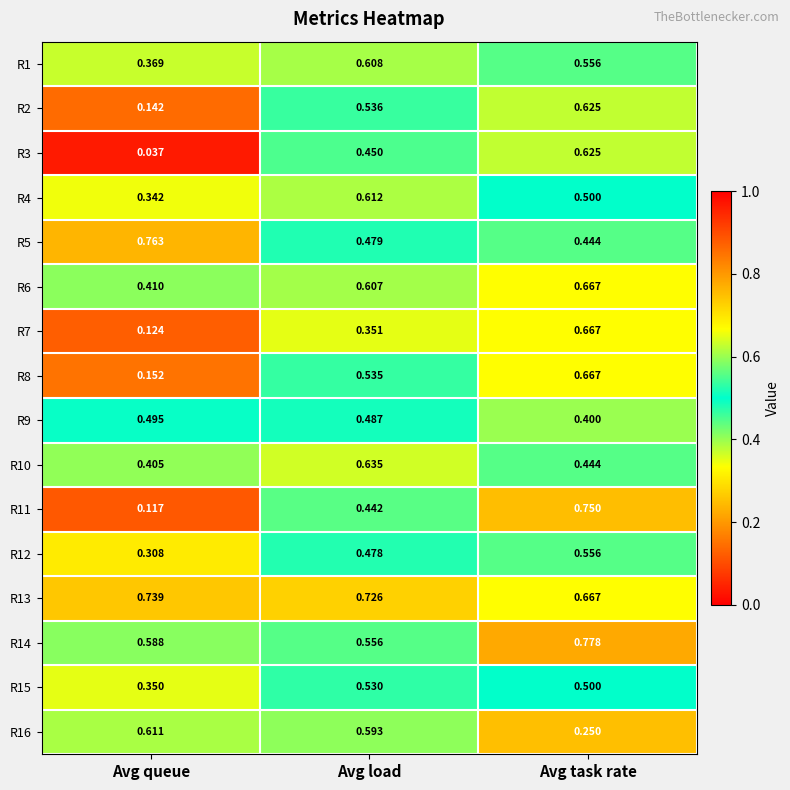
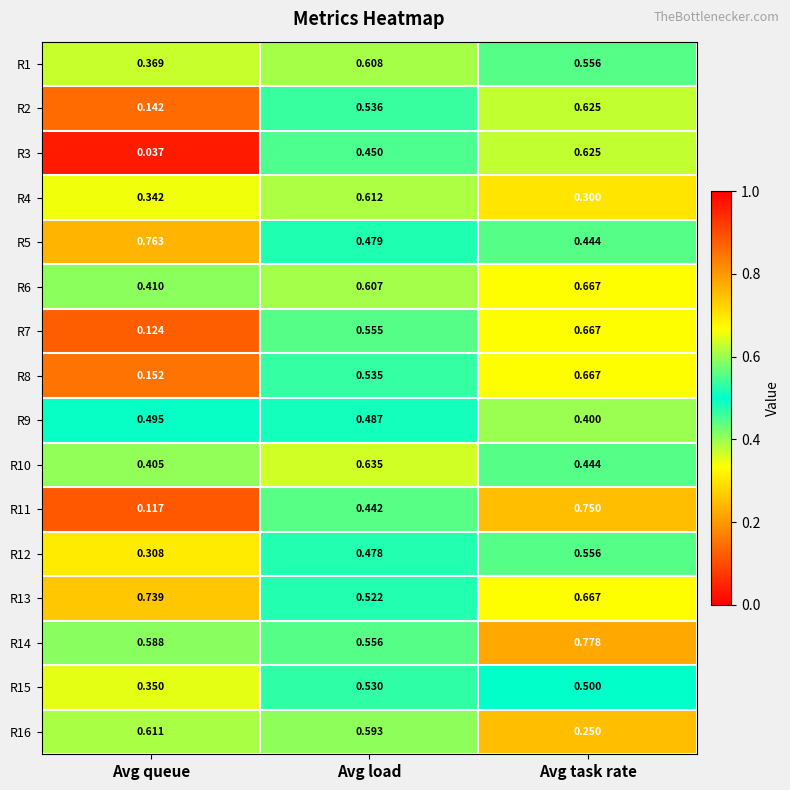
R4, Avg task rate: 0.500 -> 0.300
R7, Avg load: 0.351 -> 0.555
R13, Avg load: 0.726 -> 0.522
